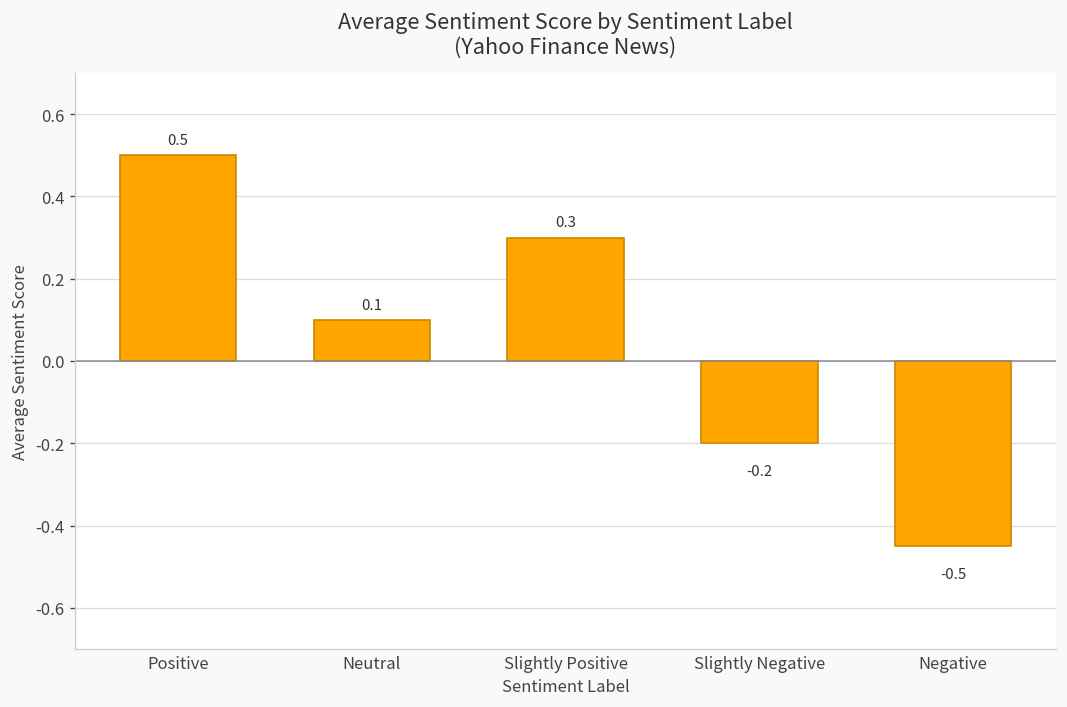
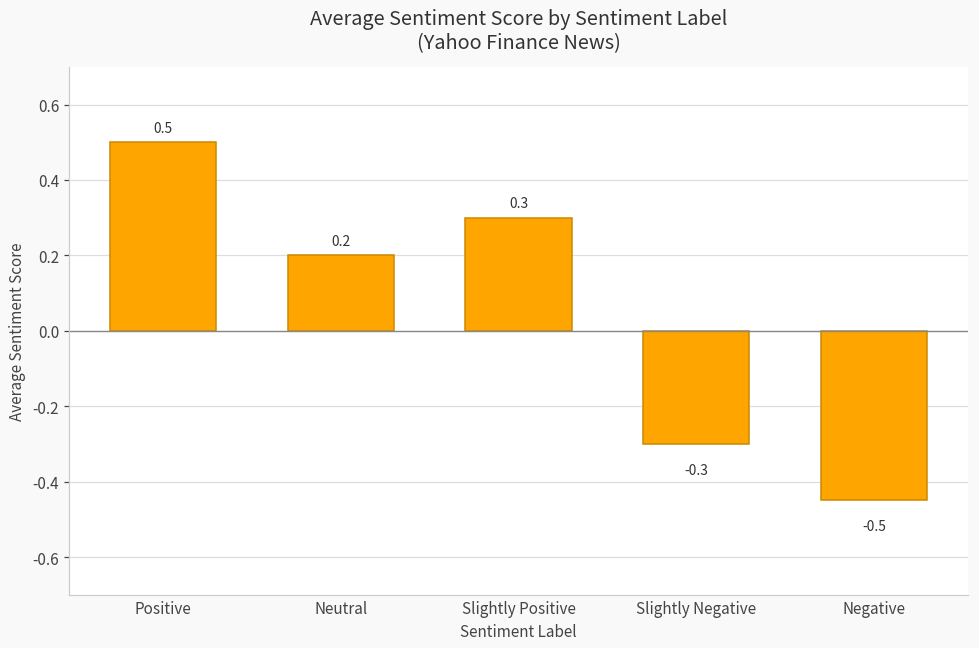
Neutral: 0.1 -> 0.2
Slightly Negative: -0.2 -> -0.3
